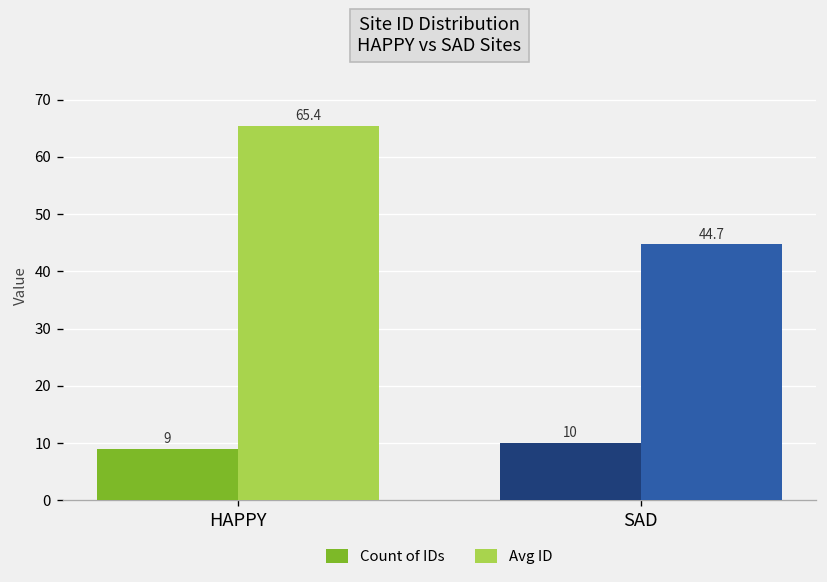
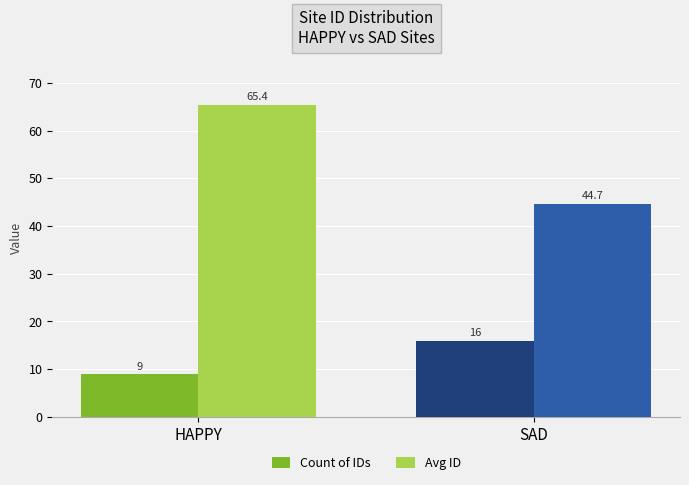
Count of IDs, SAD: 10 -> 16
